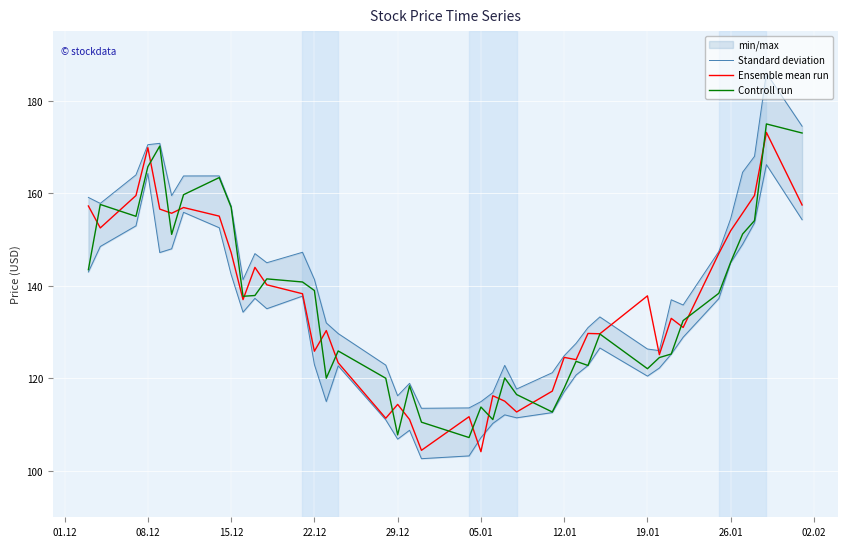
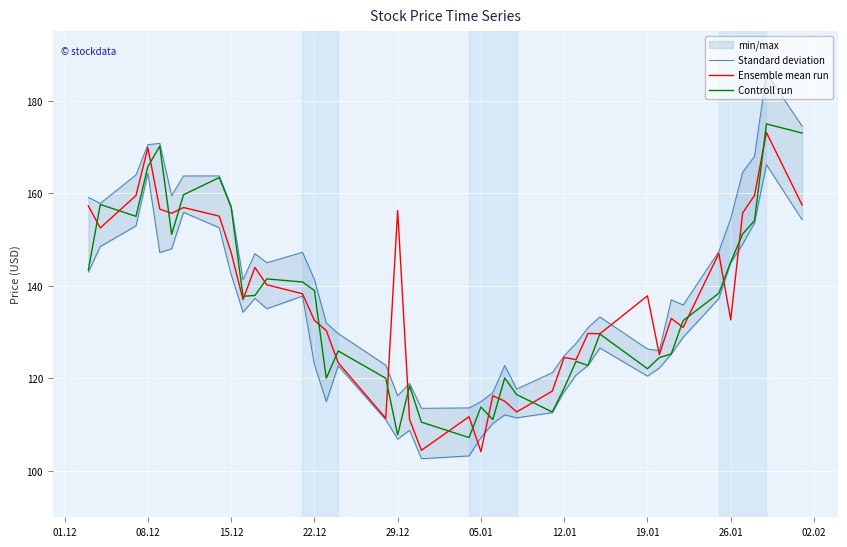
Ensemble mean run, 22.12: 126 -> 133
Ensemble mean run, 29.12: 114 -> 156
Ensemble mean run, 26.01: 152 -> 133
